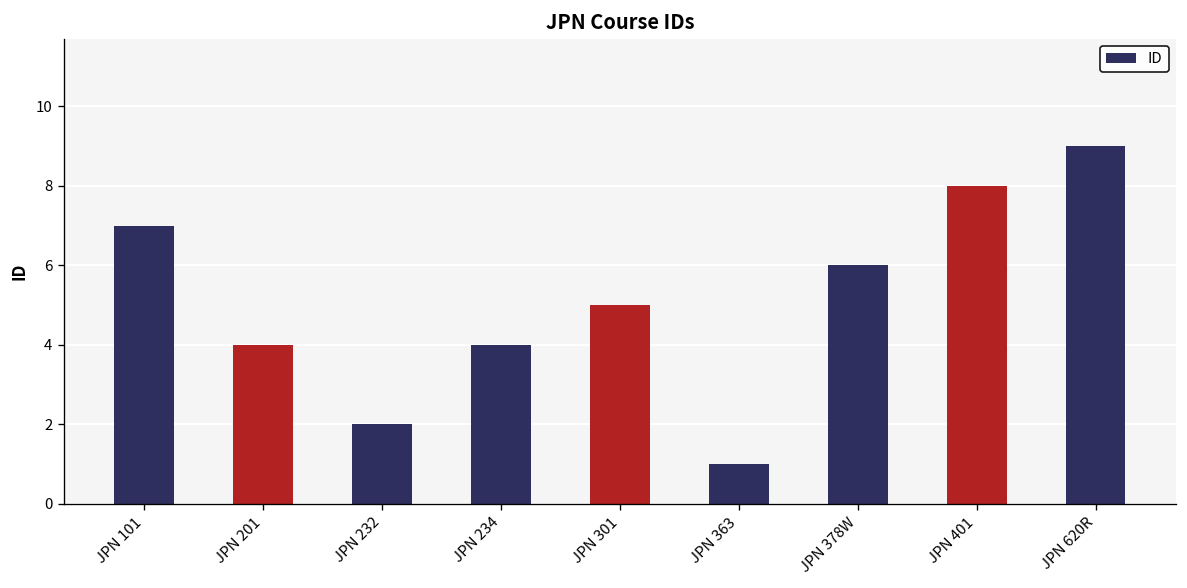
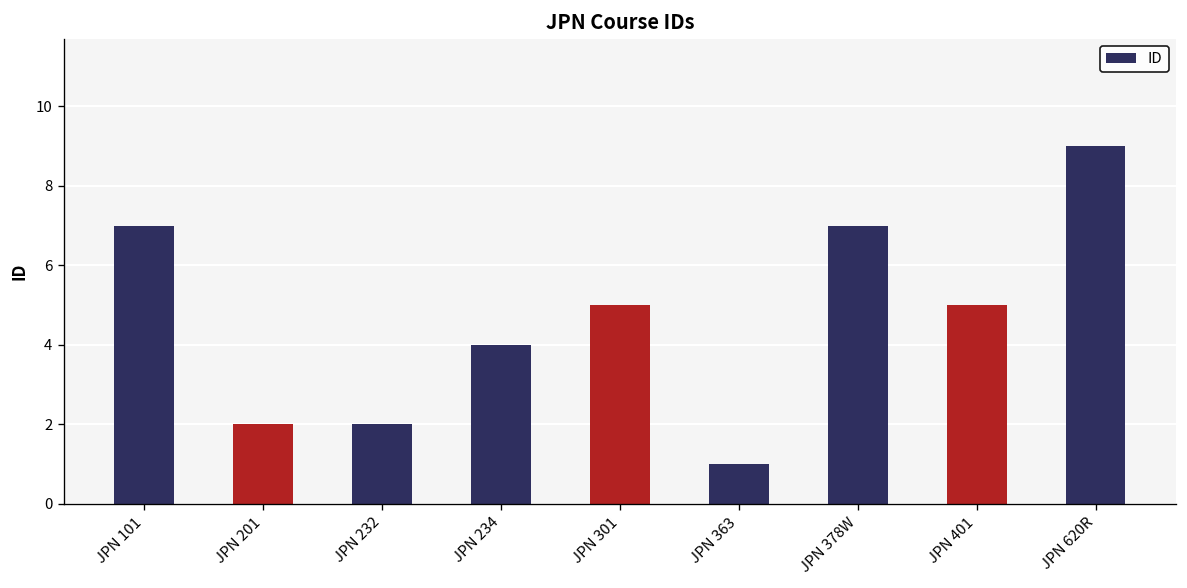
JPN 201: 4 -> 2
JPN 378W: 6 -> 7
JPN 401: 8 -> 5
